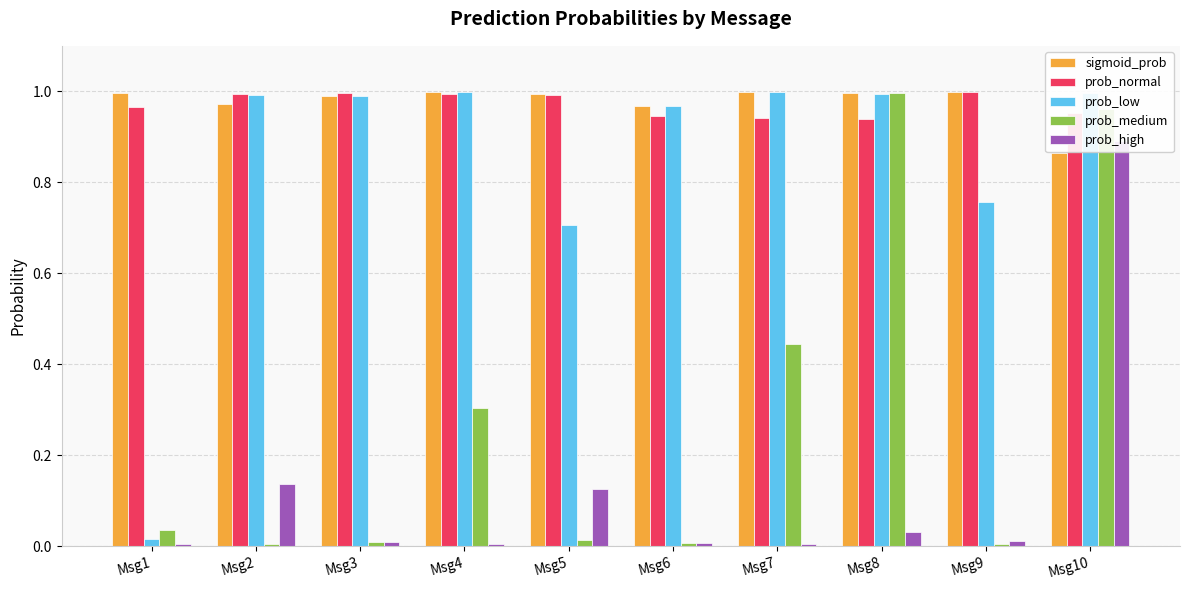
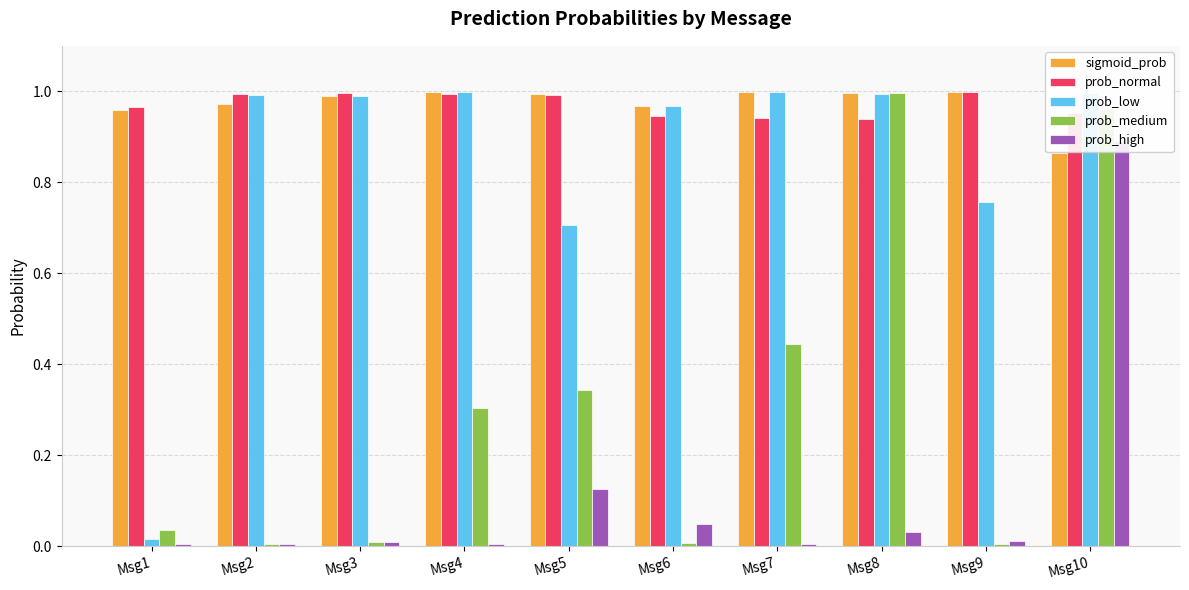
sigmoid_prob, Msg1: 1.00 -> 0.96
prob_high, Msg2: 0.14 -> 0.00
prob_medium, Msg5: 0.01 -> 0.34
prob_high, Msg6: 0.01 -> 0.05
